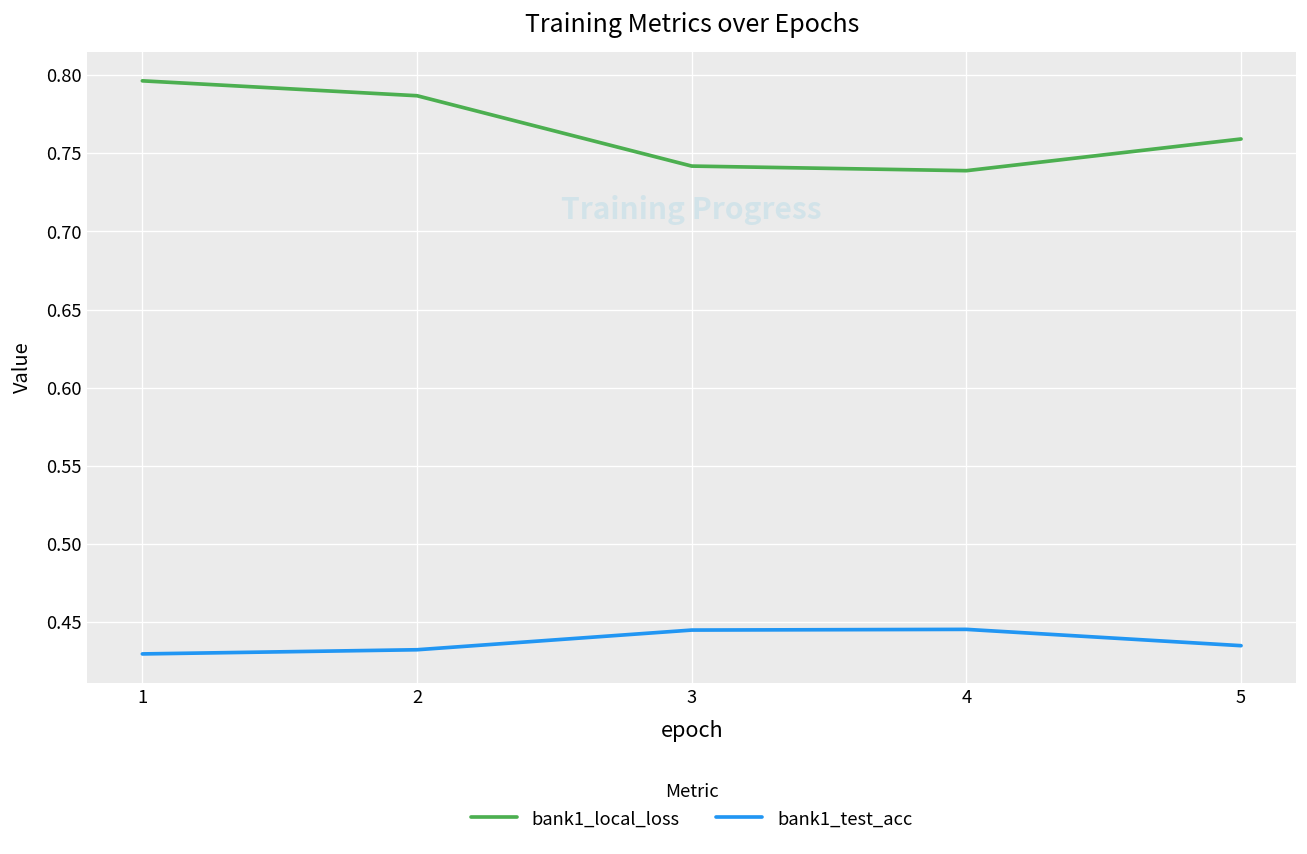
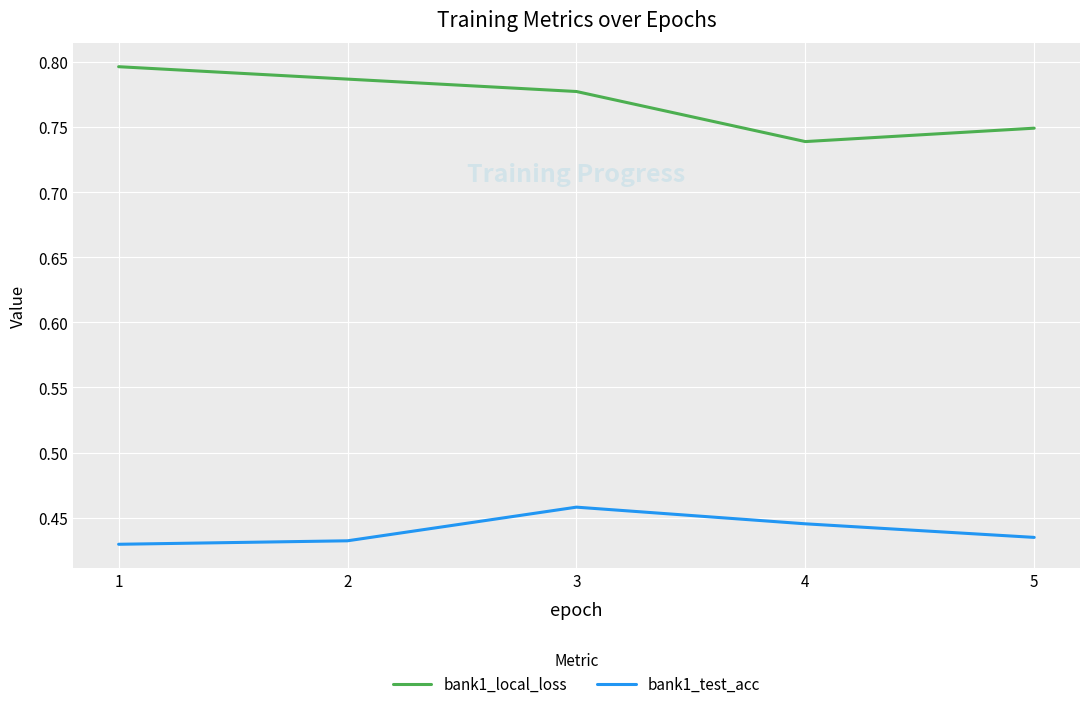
bank1_local_loss, 3: 0.742 -> 0.777
bank1_test_acc, 3: 0.445 -> 0.458
bank1_local_loss, 5: 0.759 -> 0.749
